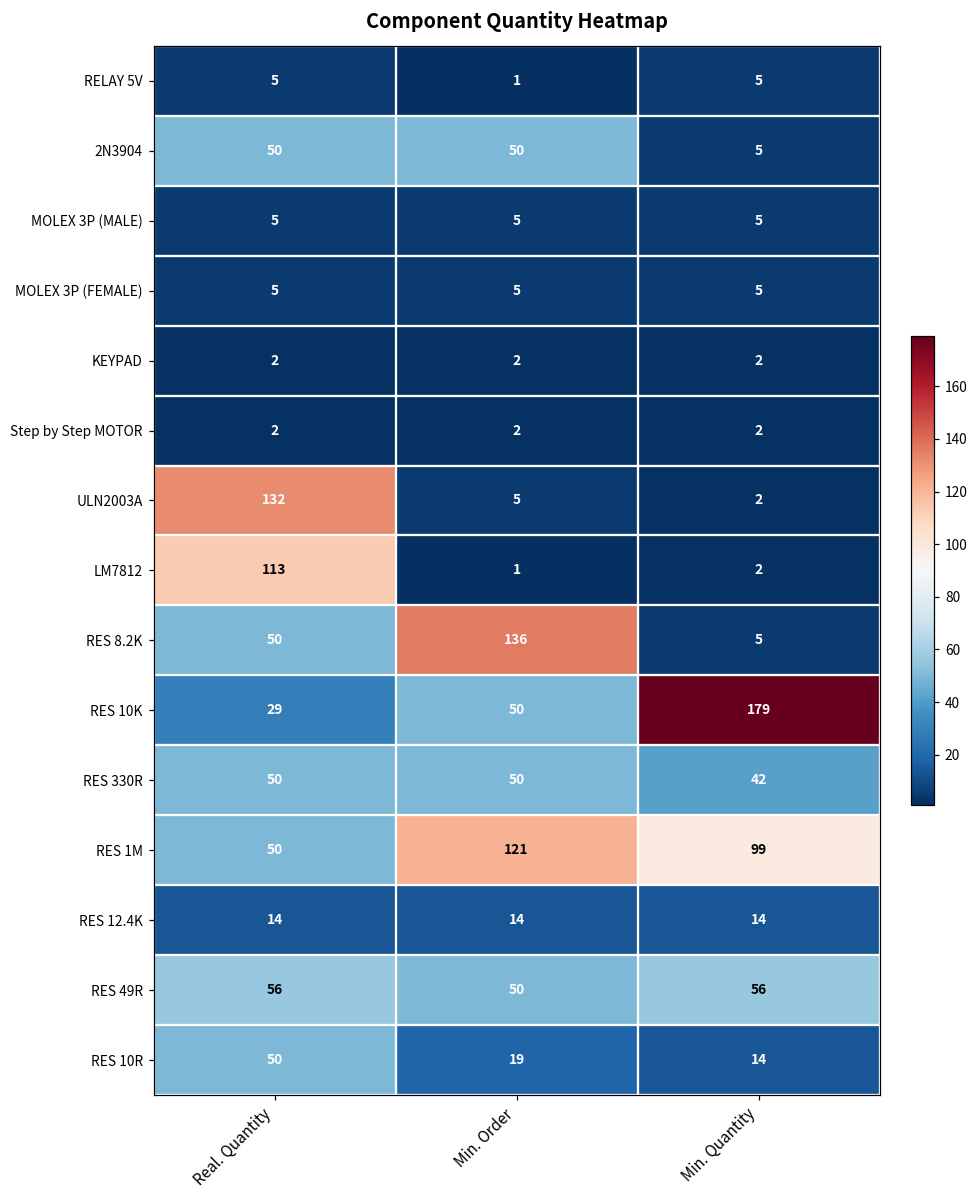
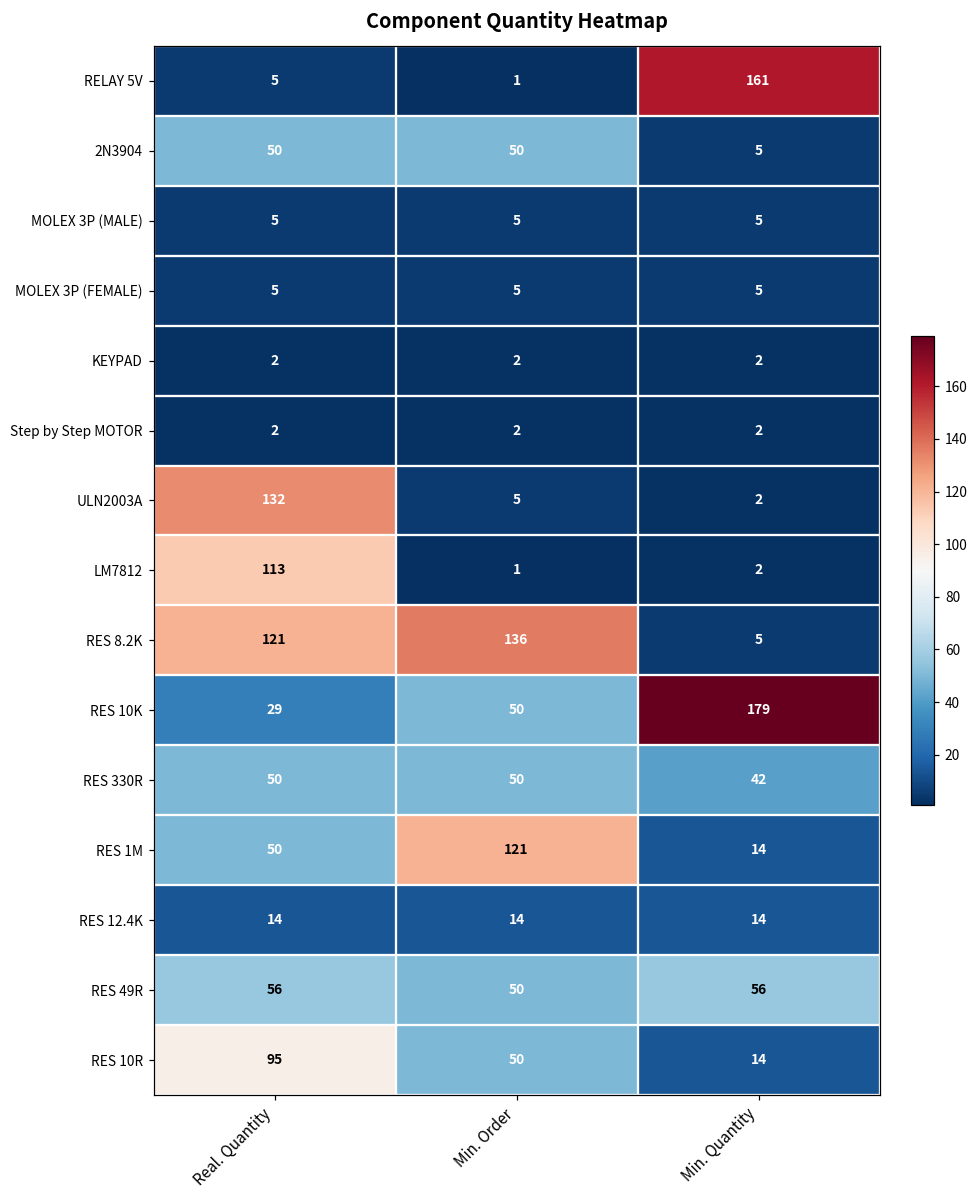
RELAY 5V, Min. Quantity: 5 -> 161
RES 8.2K, Real. Quantity: 50 -> 121
RES 1M, Min. Quantity: 99 -> 14
RES 10R, Real. Quantity: 50 -> 95
RES 10R, Min. Order: 19 -> 50
